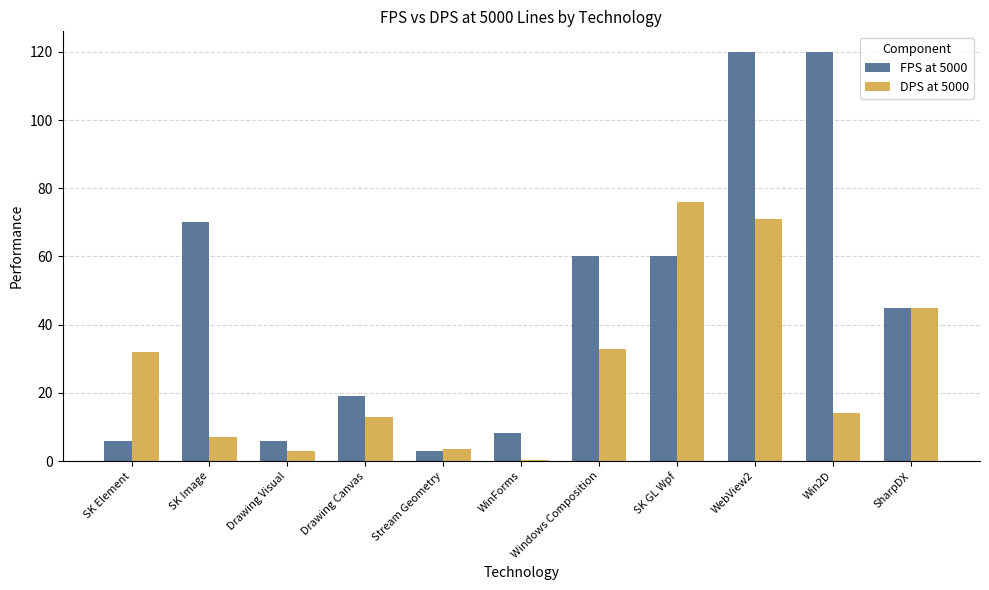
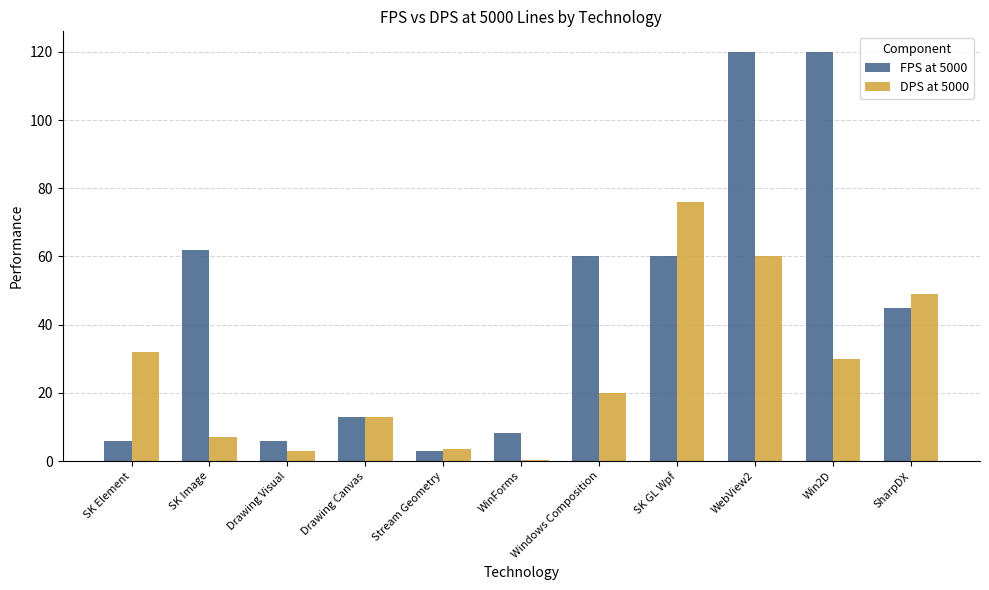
FPS at 5000, SK Image: 70 -> 62
FPS at 5000, Drawing Canvas: 19 -> 13
DPS at 5000, Windows Composition: 33 -> 20
DPS at 5000, WebView2: 71 -> 60
DPS at 5000, Win2D: 14 -> 30
DPS at 5000, SharpDX: 45 -> 49
